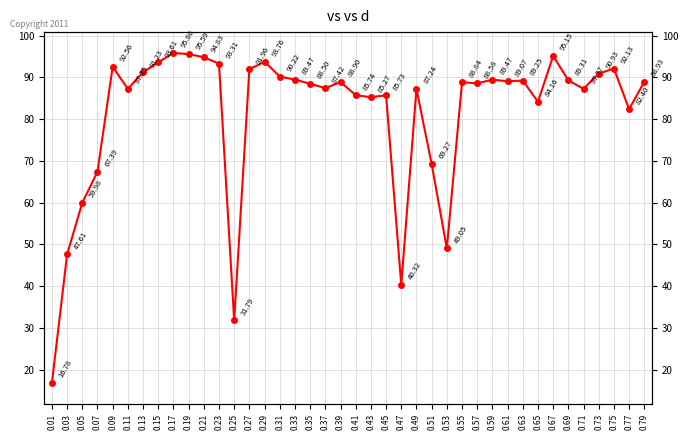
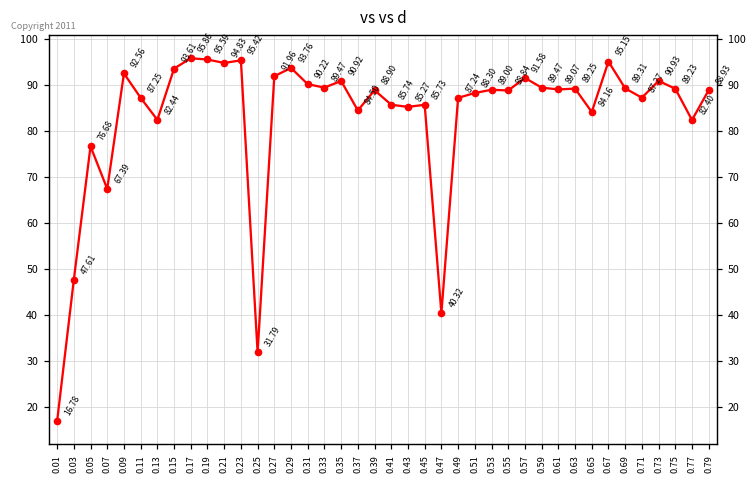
0.05: 59.98 -> 76.68
0.13: 91.23 -> 82.44
0.23: 93.31 -> 95.42
0.35: 88.50 -> 90.92
0.37: 87.42 -> 84.50
0.51: 69.27 -> 88.30
0.53: 49.05 -> 89.00
0.57: 88.58 -> 91.58
0.75: 92.13 -> 89.23
